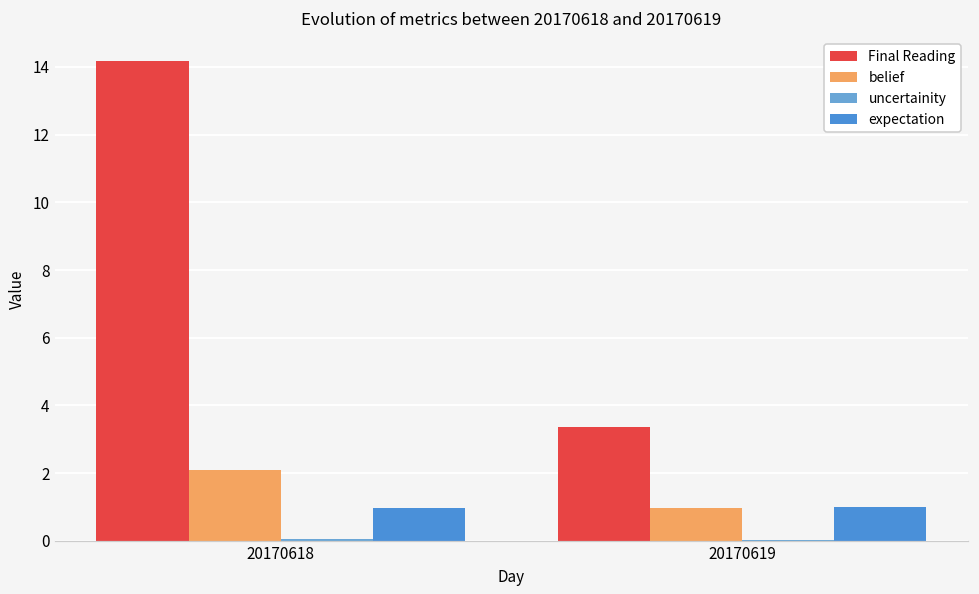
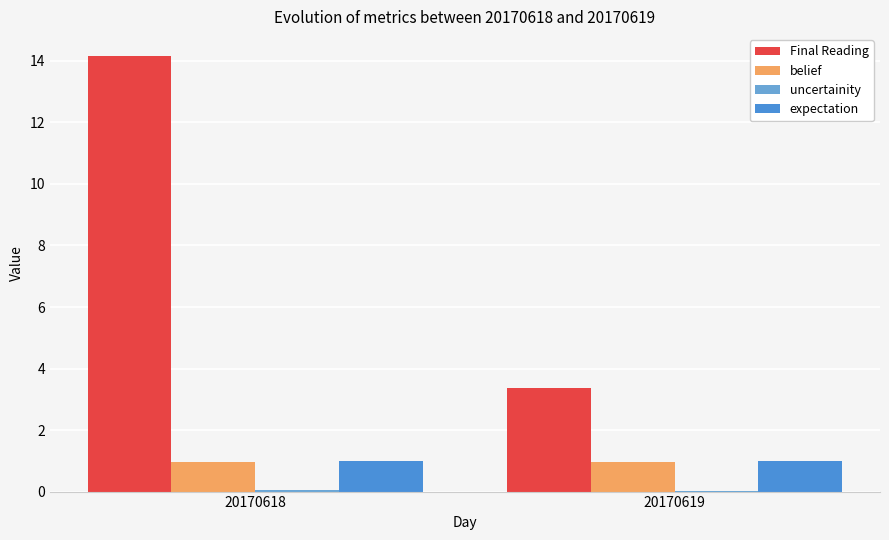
belief, 20170618: 2.1 -> 1.0
